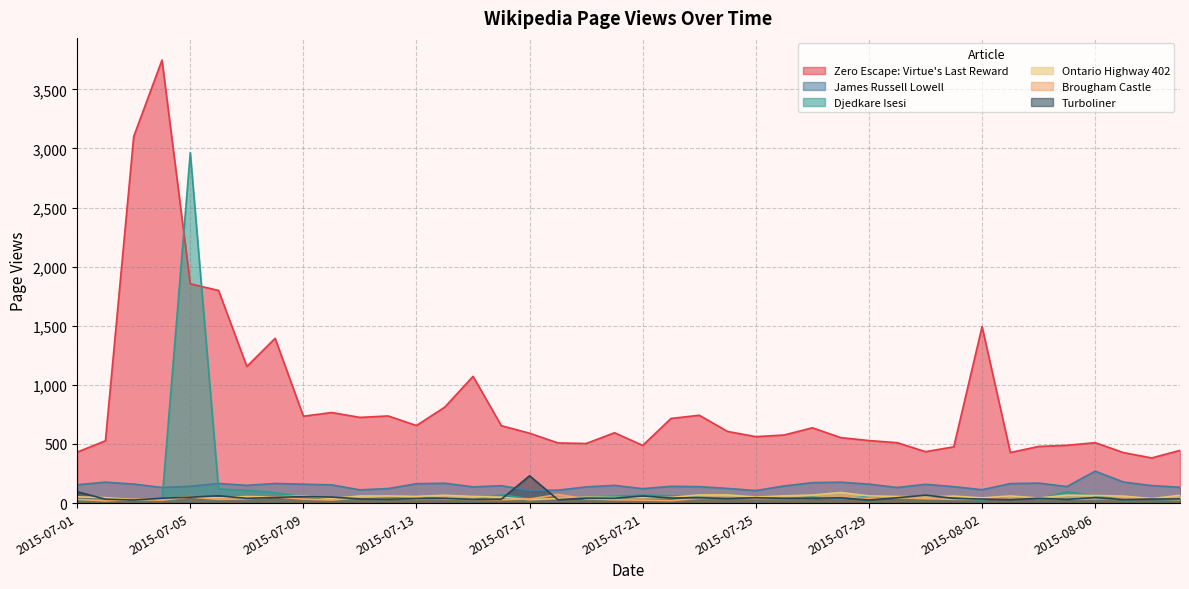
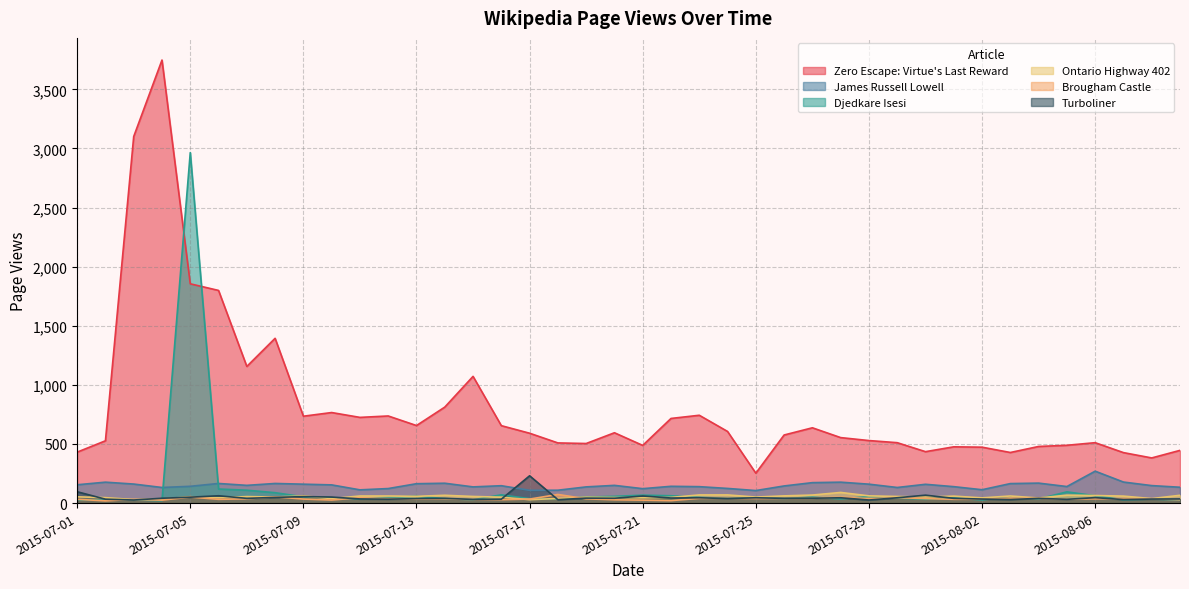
Zero Escape: Virtue's Last Reward, 2015-07-25: 560 -> 250
Zero Escape: Virtue's Last Reward, 2015-08-02: 1,490 -> 470
